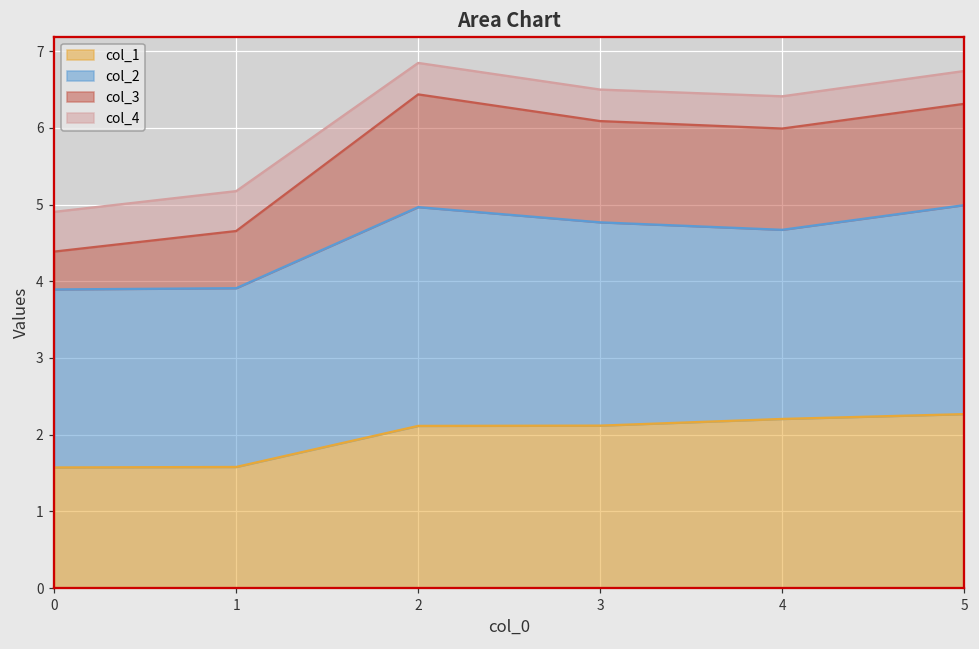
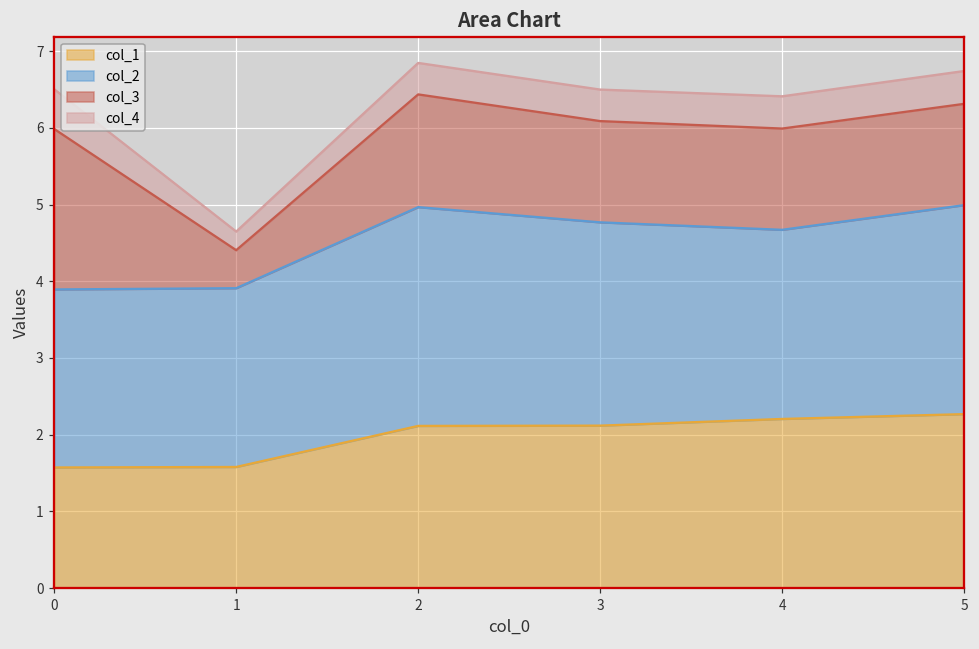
col_3, 0: 0.5 -> 2.1
col_3, 1: 0.7 -> 0.5
col_4, 1: 0.5 -> 0.2
